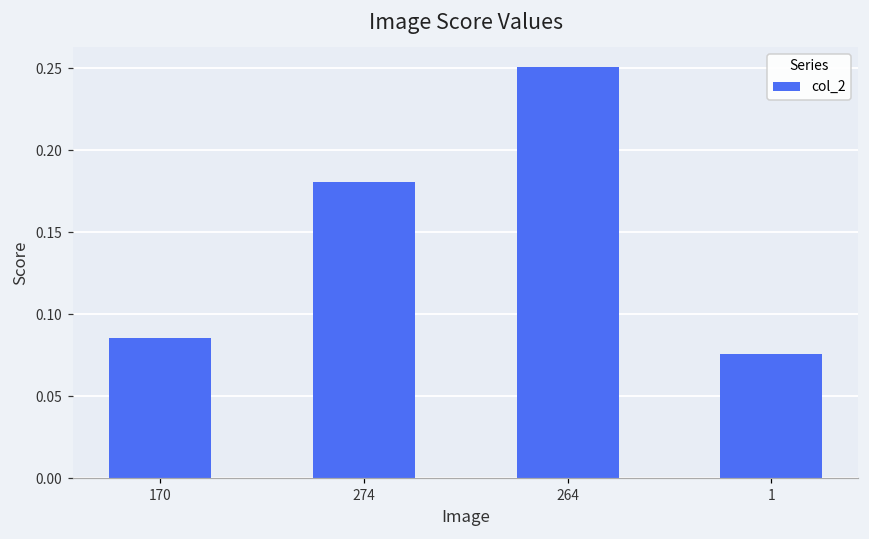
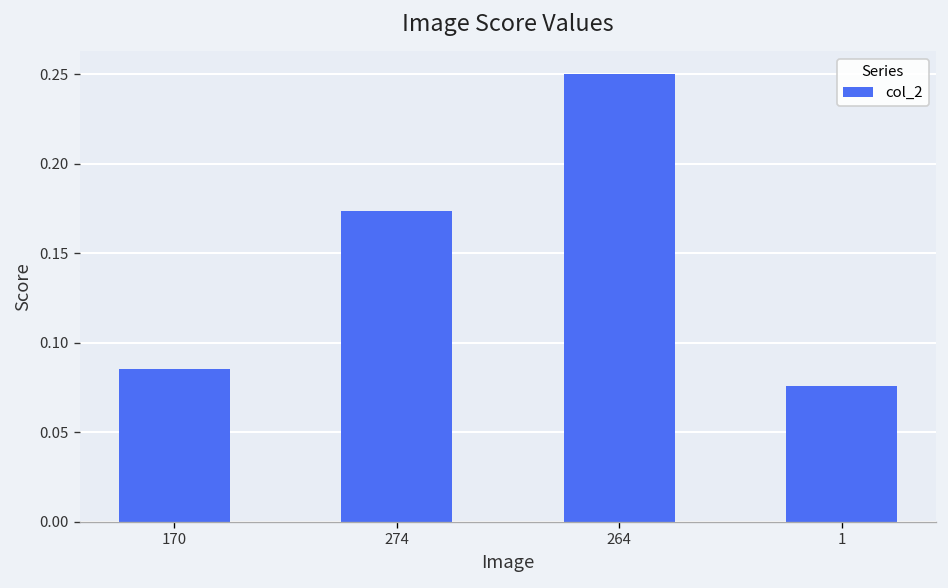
274: 0.180 -> 0.174
